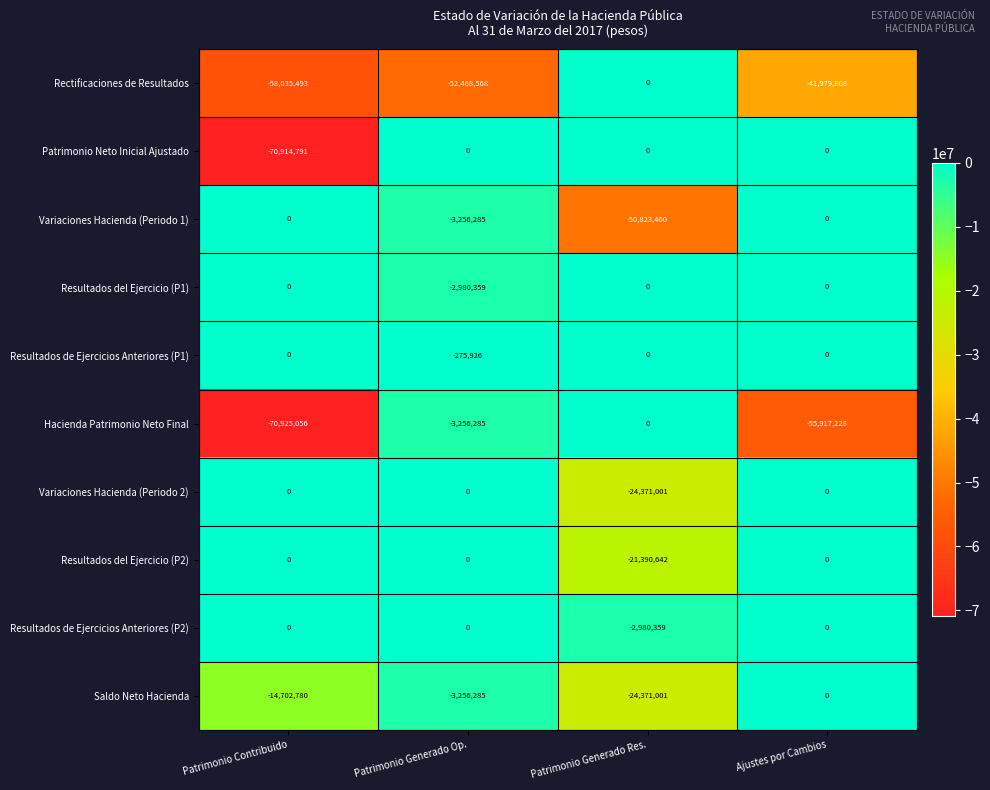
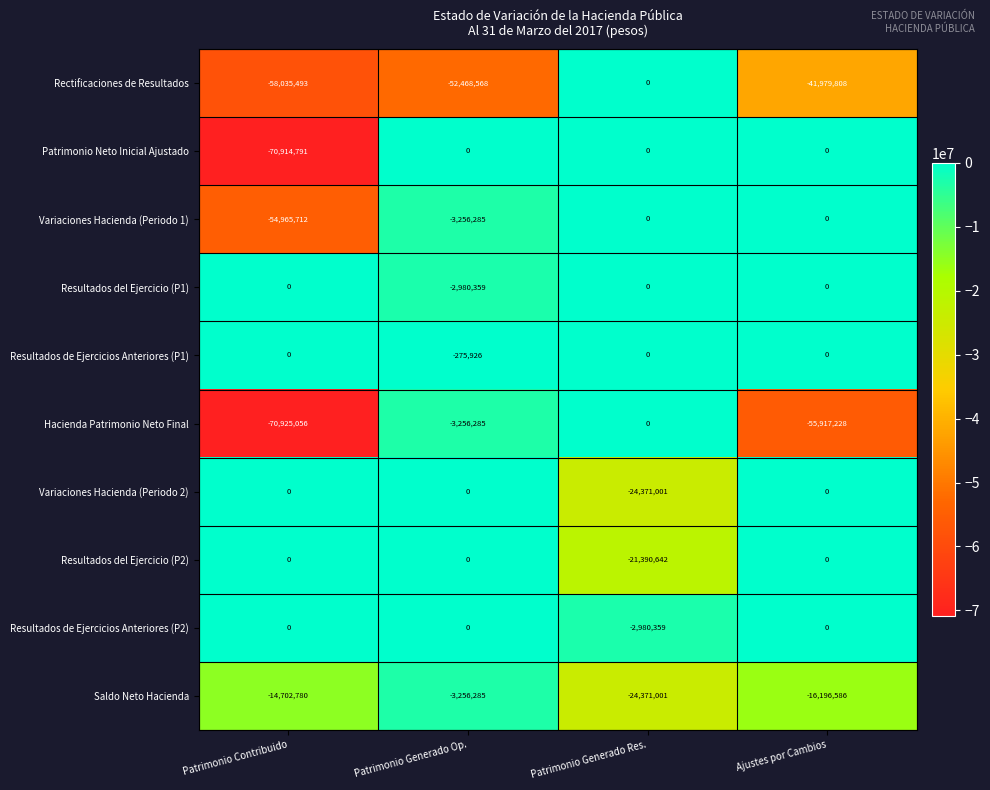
Variaciones Hacienda (Periodo 1), Patrimonio Contribuido: 0 -> -54,965,712
Variaciones Hacienda (Periodo 1), Patrimonio Generado Res.: -50,823,460 -> 0
Saldo Neto Hacienda, Ajustes por Cambios: 0 -> -16,196,586
